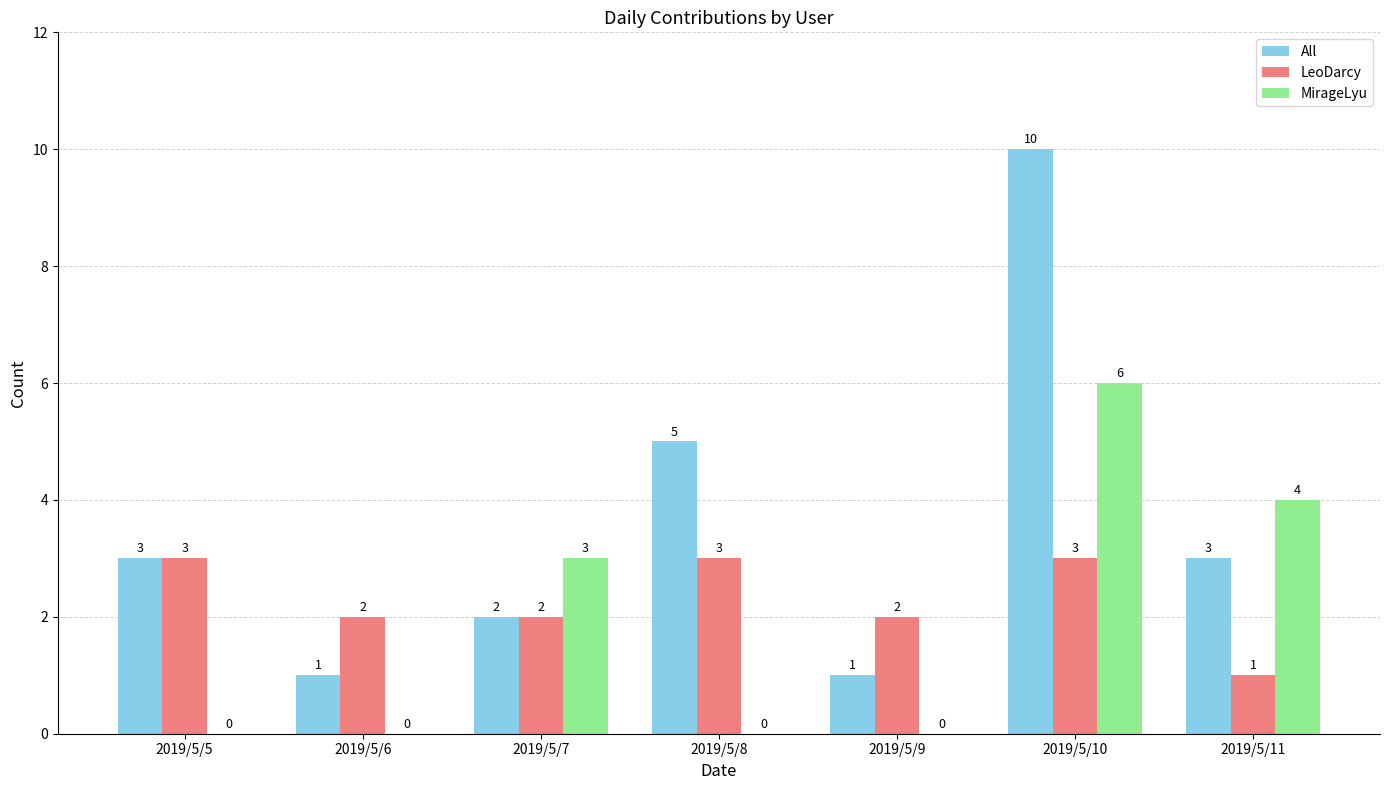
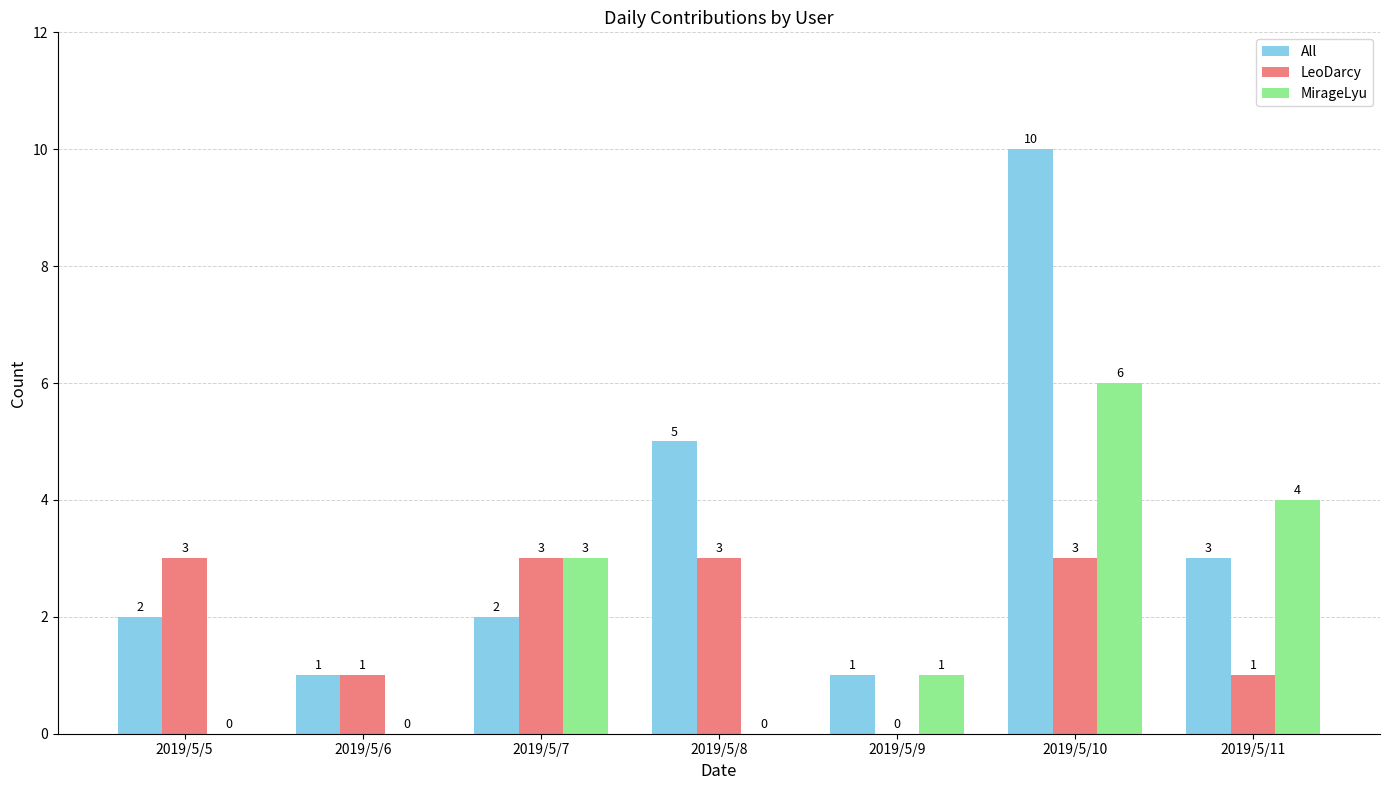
All, 2019/5/5: 3 -> 2
LeoDarcy, 2019/5/6: 2 -> 1
LeoDarcy, 2019/5/7: 2 -> 3
LeoDarcy, 2019/5/9: 2 -> 0
MirageLyu, 2019/5/9: 0 -> 1
